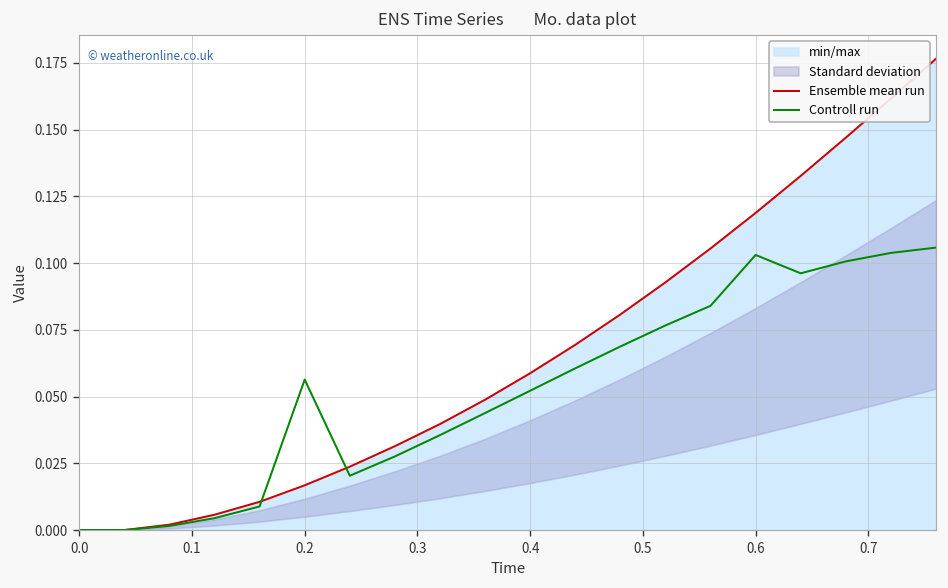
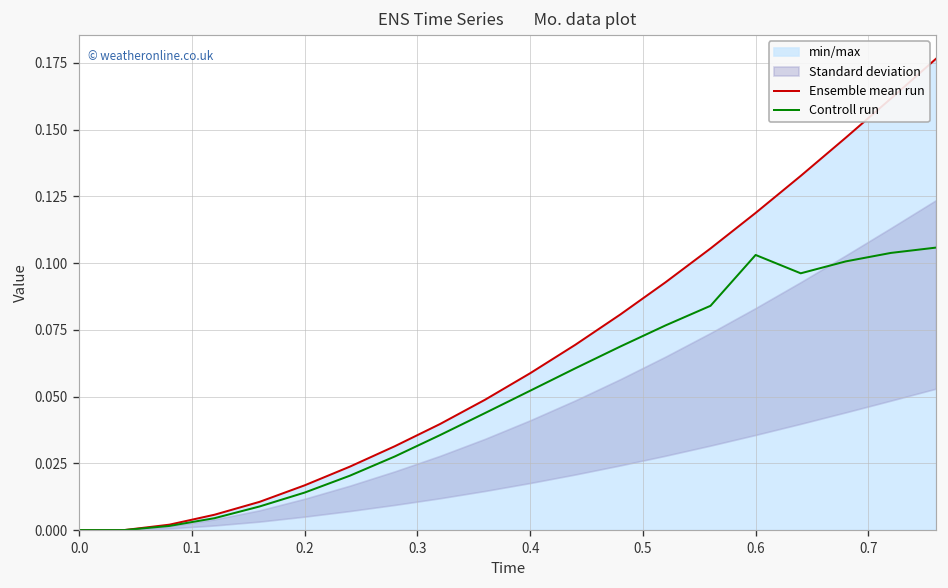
Controll run, 0.2: 0.056 -> 0.014
